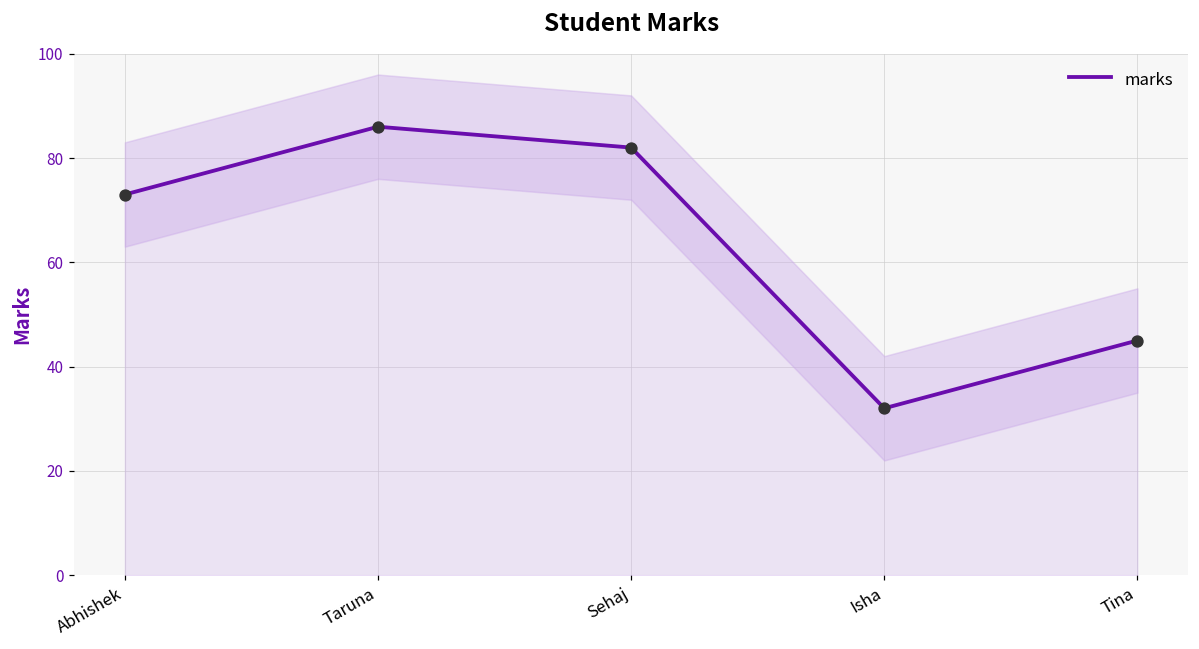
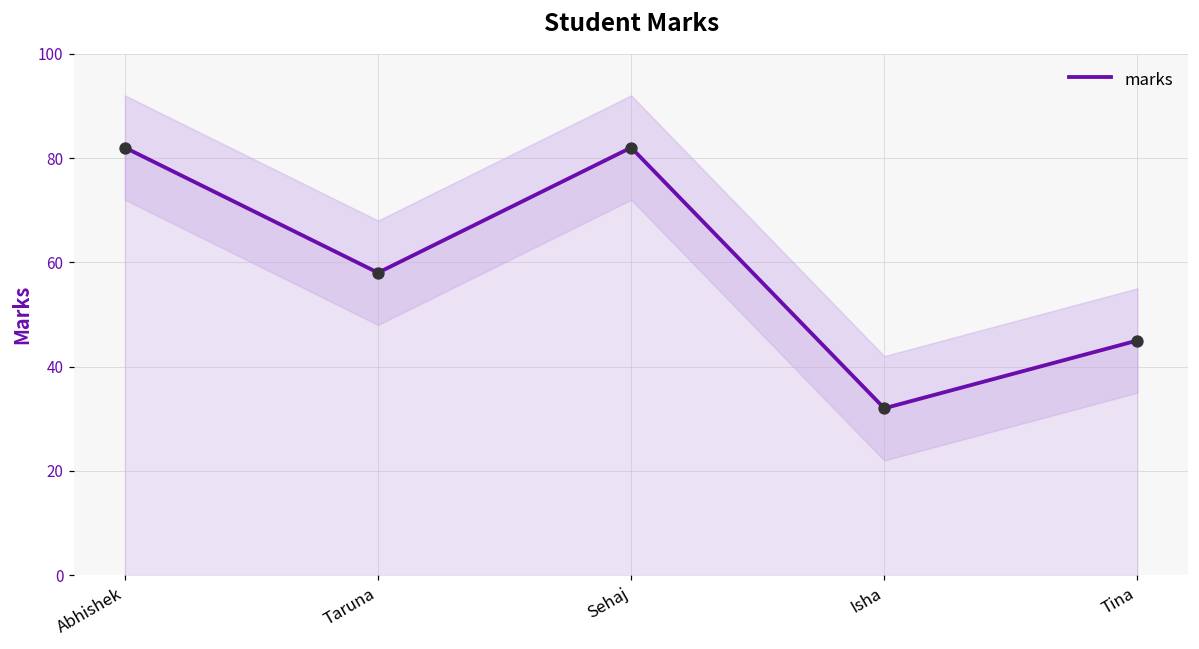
marks, Abhishek: 73 -> 82
marks, Taruna: 86 -> 58
